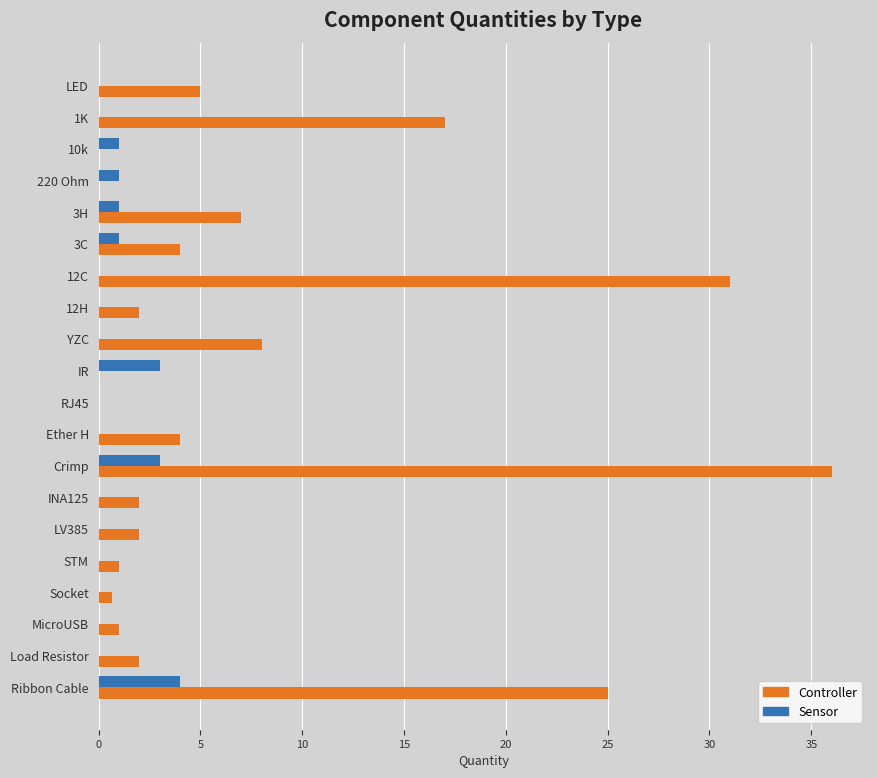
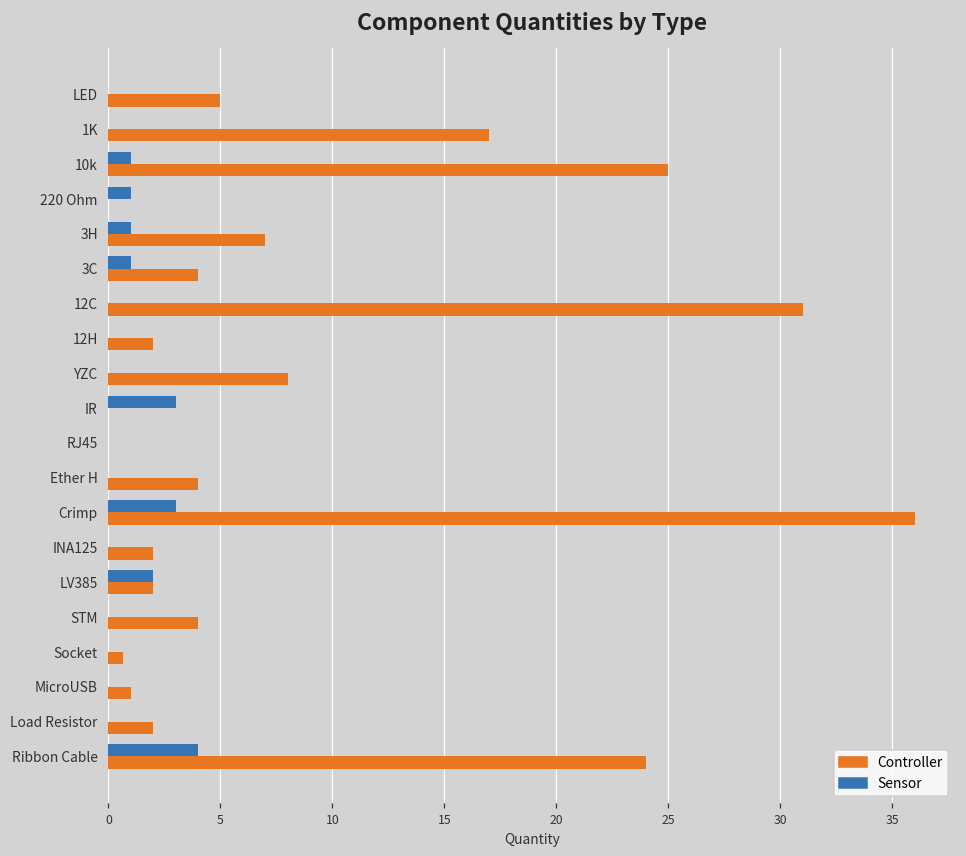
Controller, 10k: 0 -> 25
Sensor, LV385: 0 -> 2
Controller, STM: 1 -> 4
Controller, Ribbon Cable: 25 -> 24
